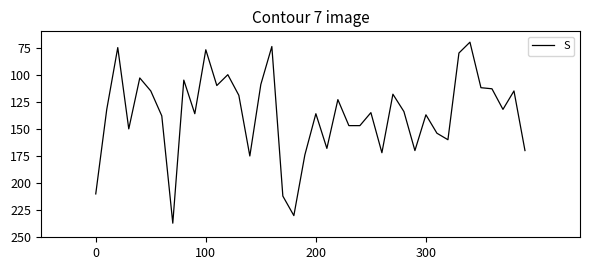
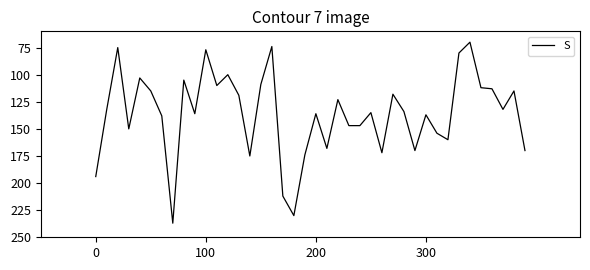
0: 210 -> 194
